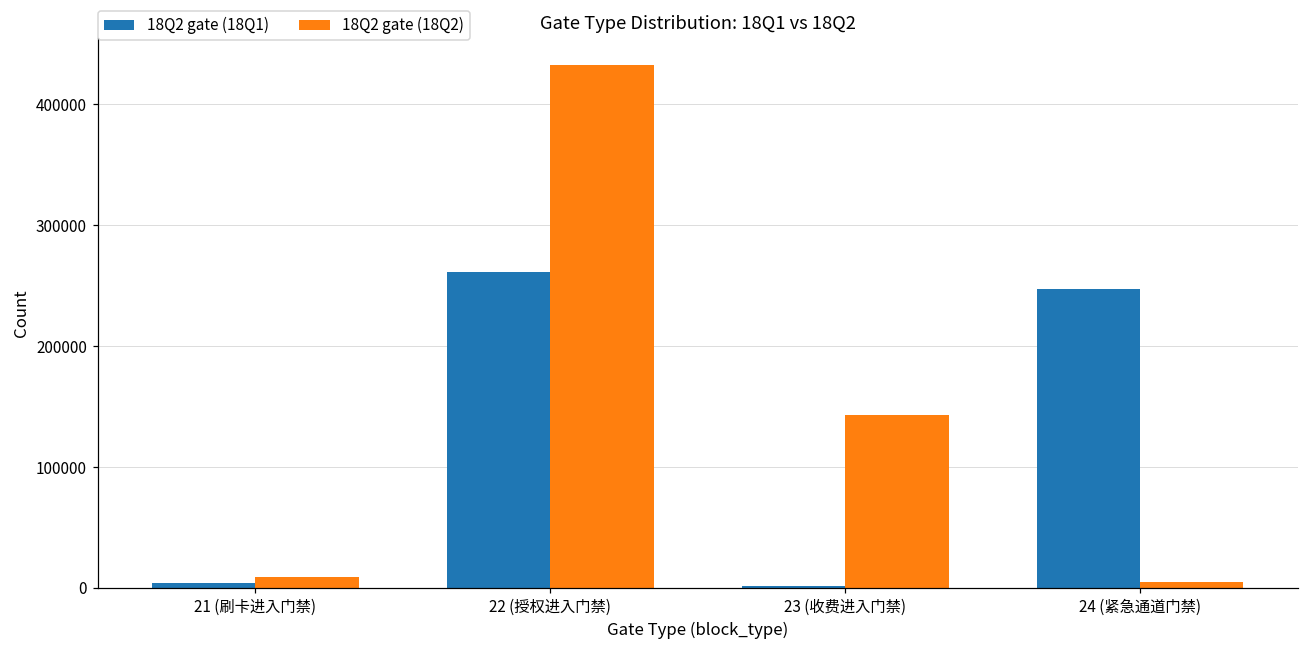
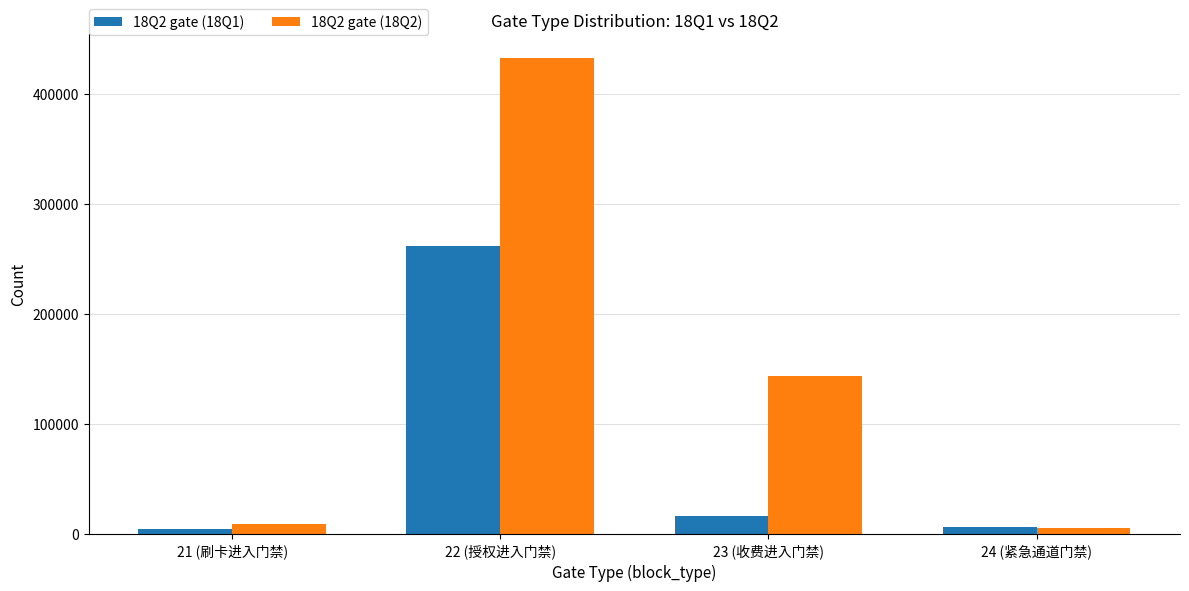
18Q2 gate (18Q1), 23 (收费进入门禁): 1000 -> 16000
18Q2 gate (18Q1), 24 (紧急通道门禁): 247000 -> 6000
